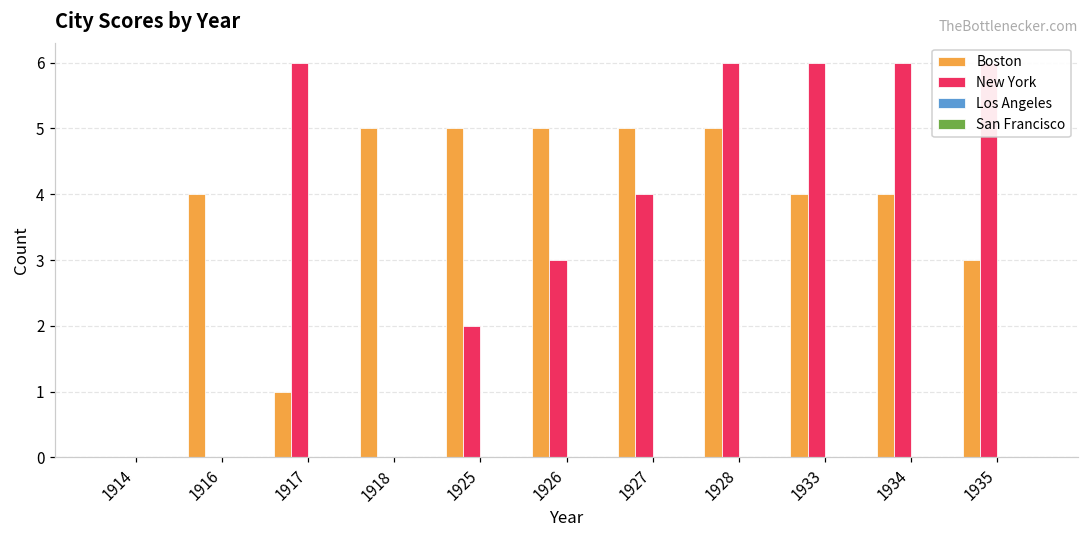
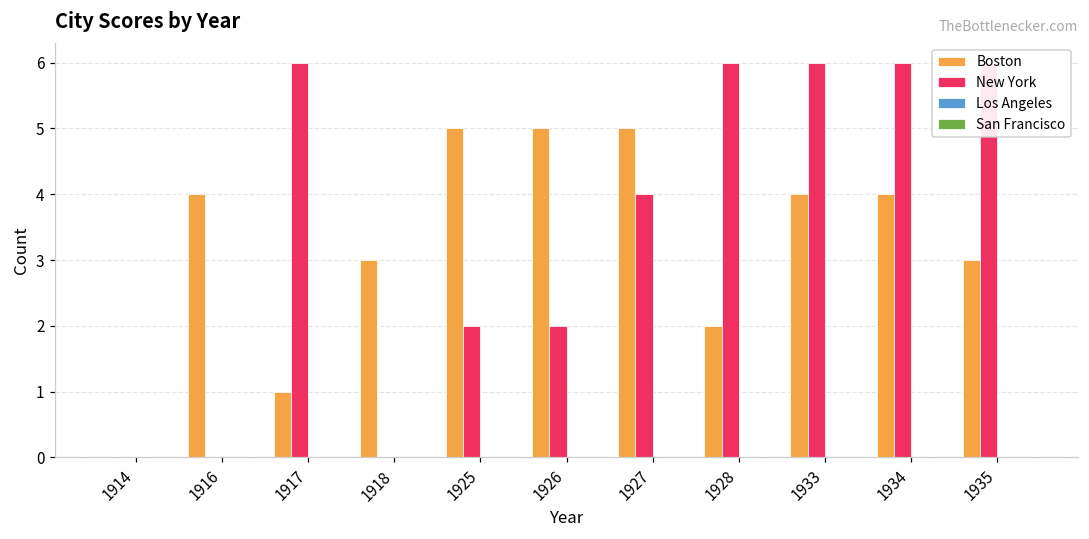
Boston, 1918: 5 -> 3
New York, 1926: 3 -> 2
Boston, 1928: 5 -> 2
